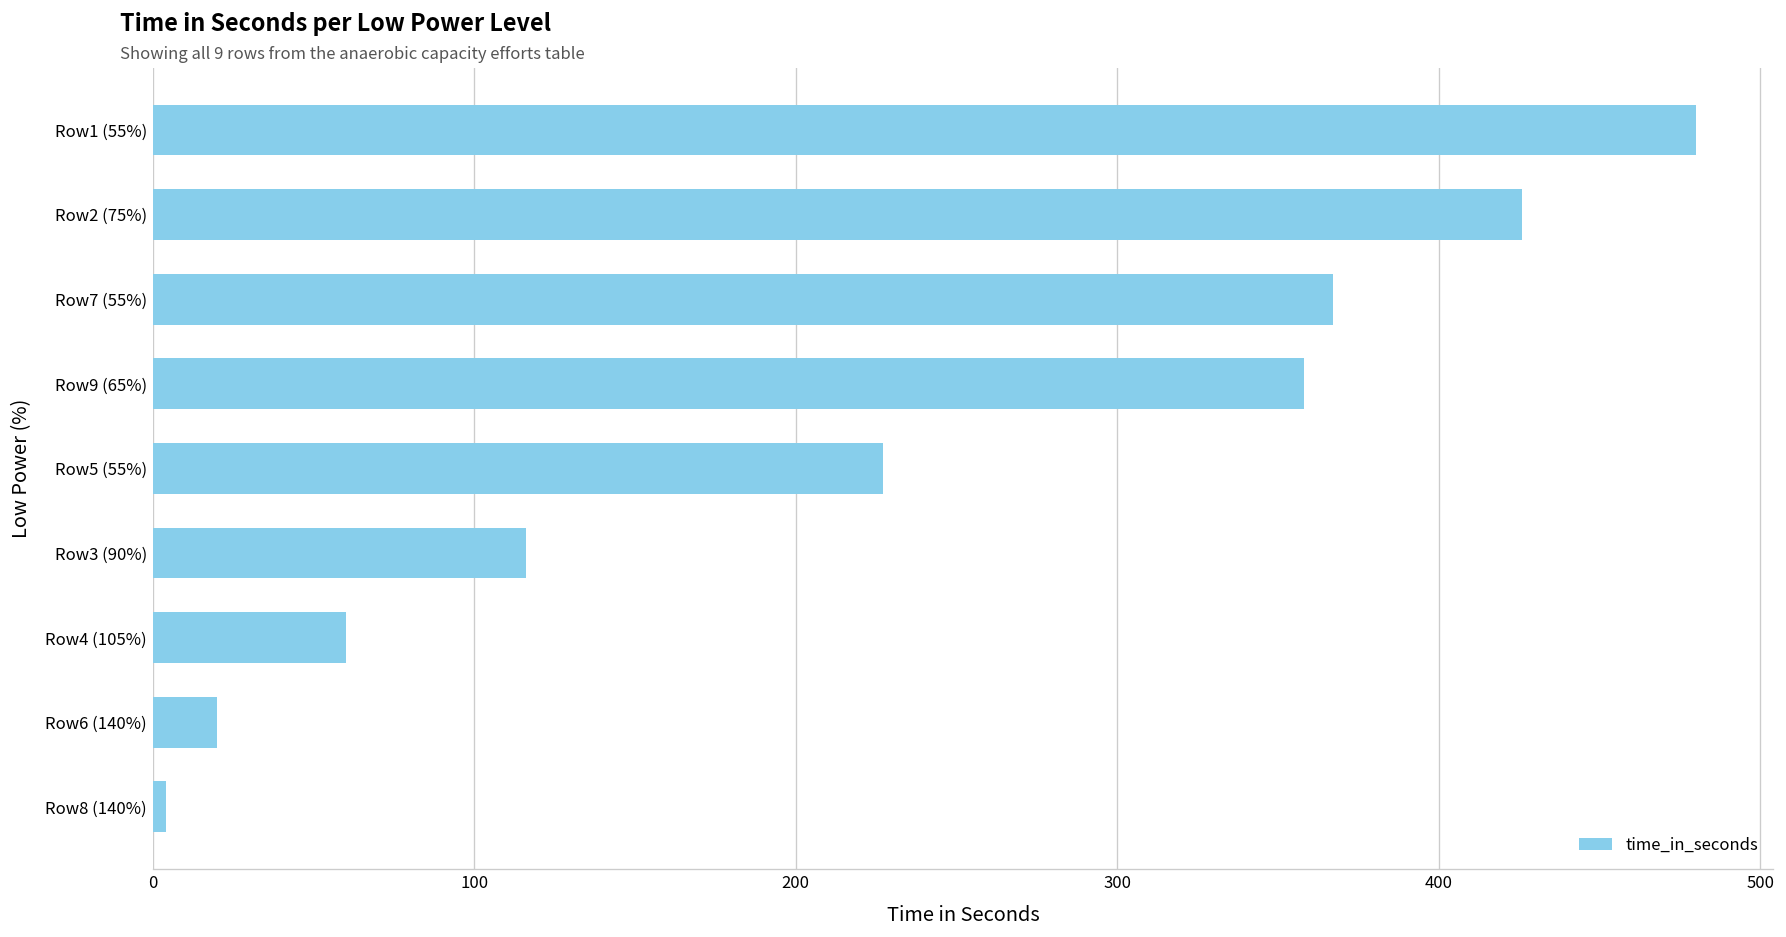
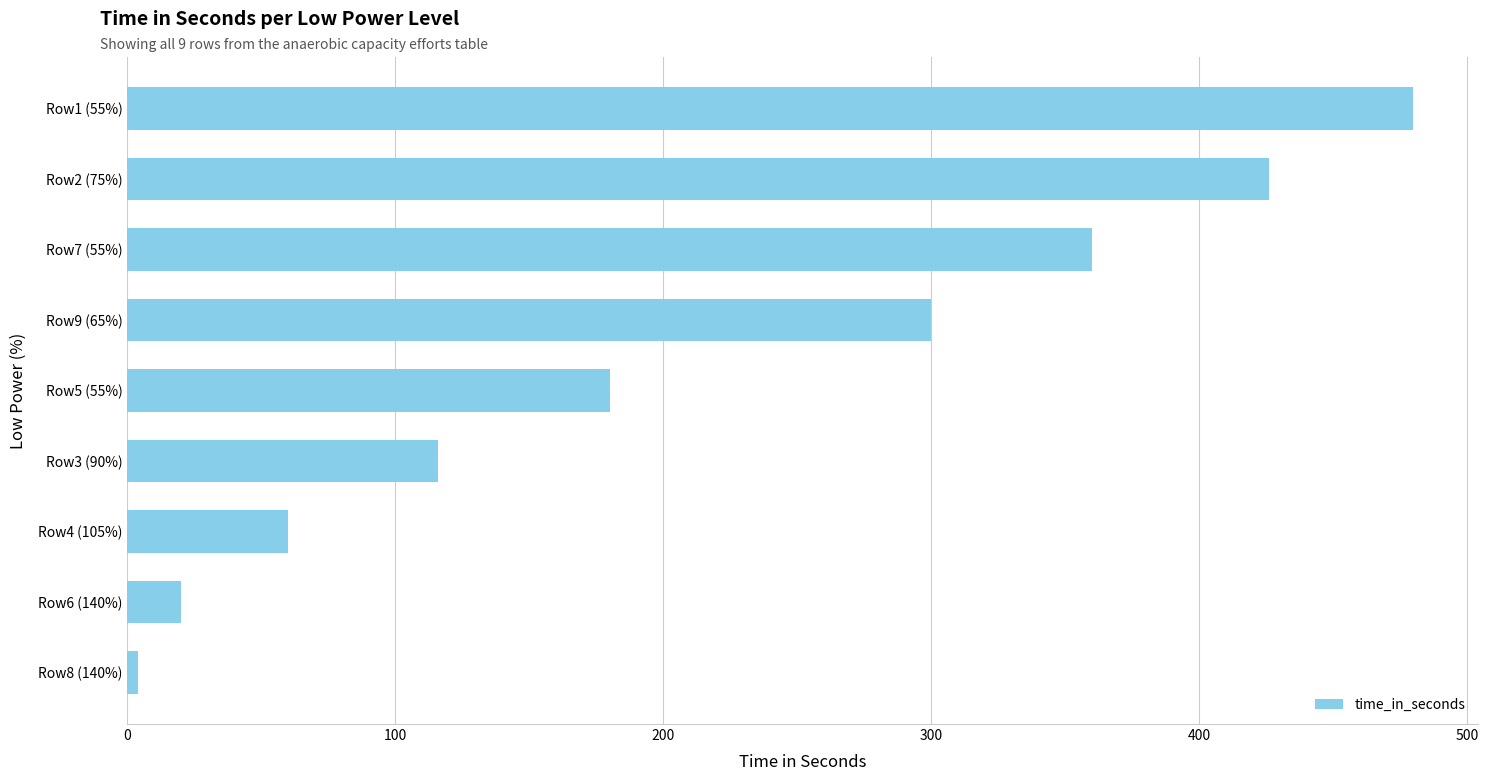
Row7 (55%): 367 -> 360
Row9 (65%): 358 -> 300
Row5 (55%): 227 -> 180
